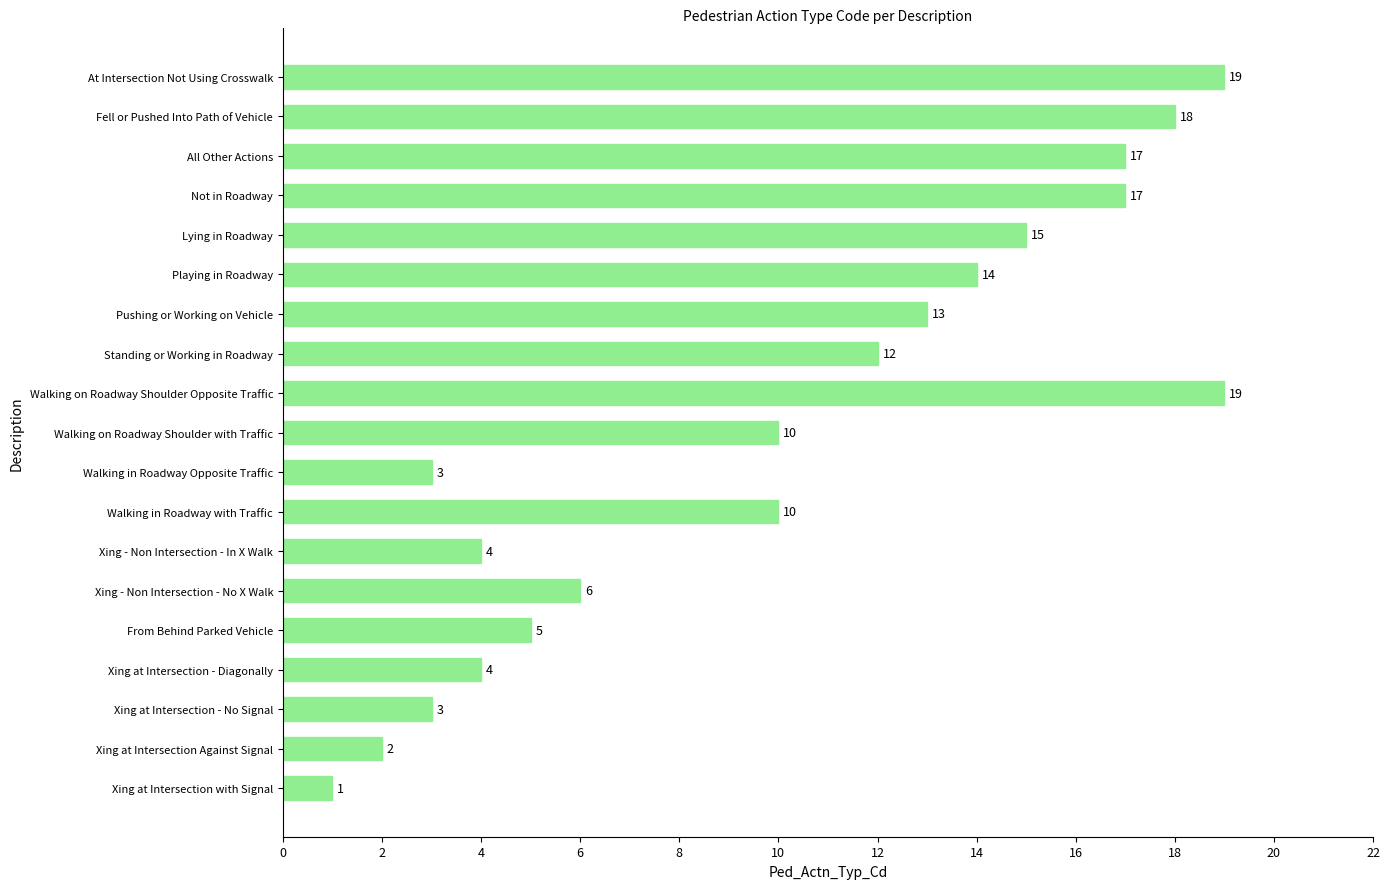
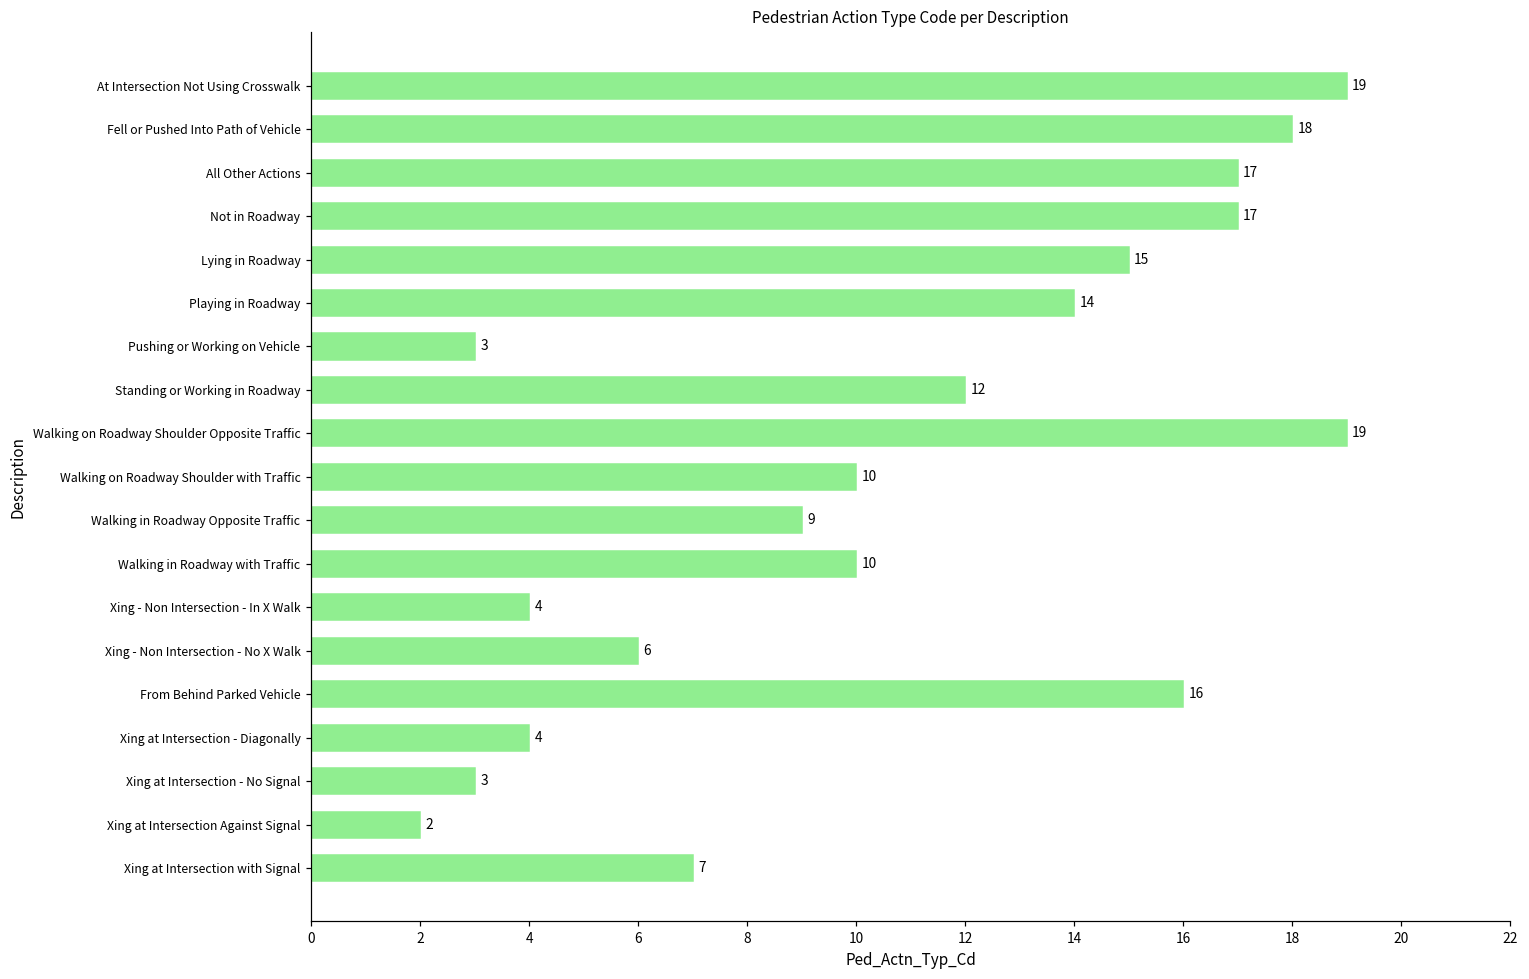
Pushing or Working on Vehicle: 13 -> 3
Walking in Roadway Opposite Traffic: 3 -> 9
From Behind Parked Vehicle: 5 -> 16
Xing at Intersection with Signal: 1 -> 7
